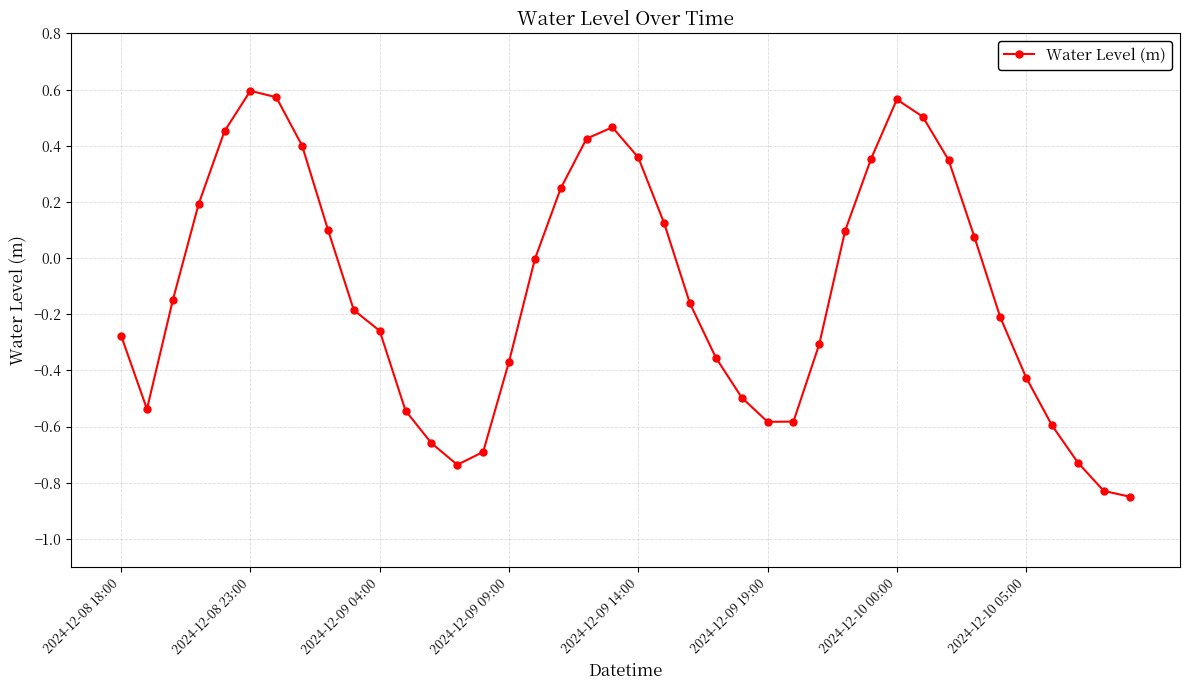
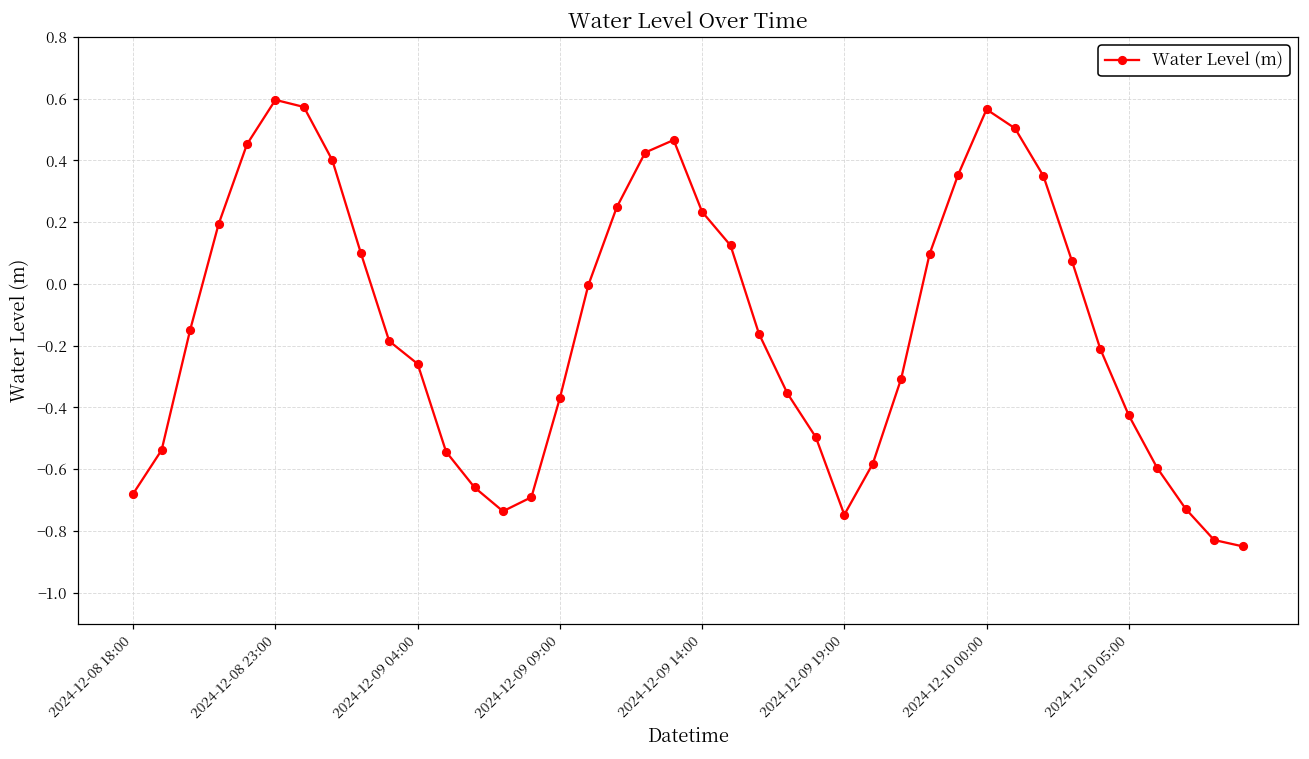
2024-12-08 18:00: -0.28 -> -0.68
2024-12-09 14:00: 0.36 -> 0.23
2024-12-09 19:00: -0.58 -> -0.75
